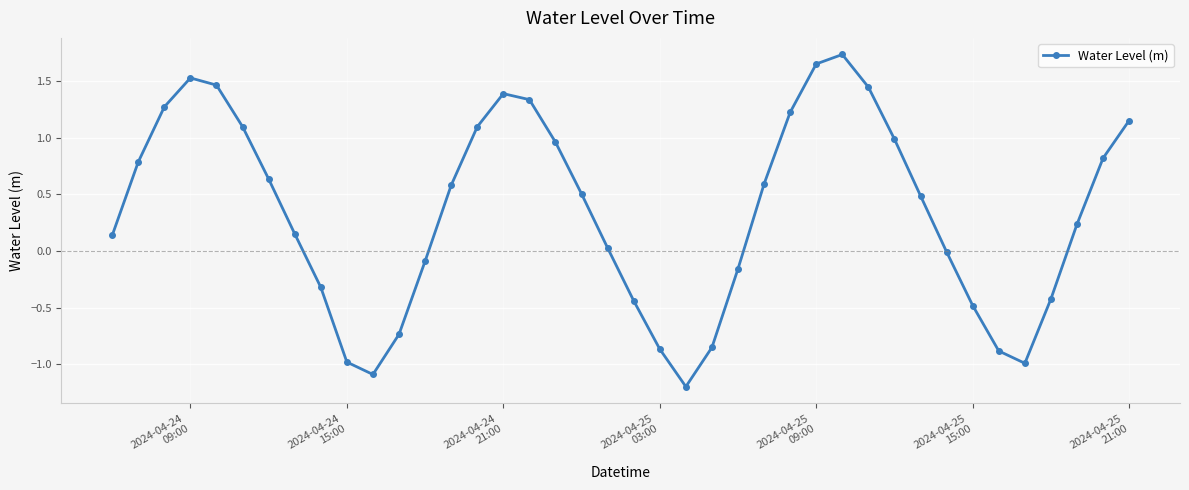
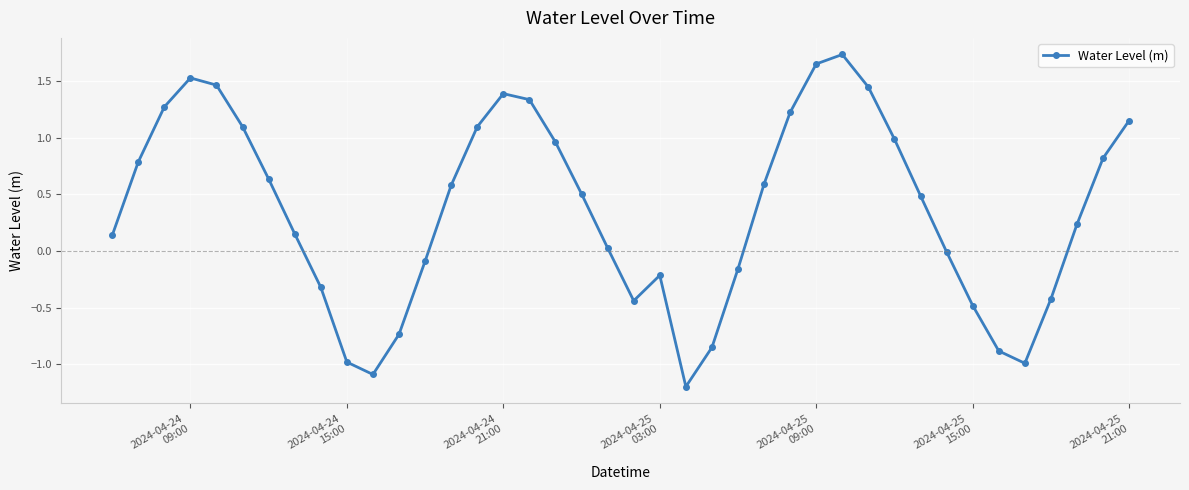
2024-04-25 03:00: -0.87 -> -0.21
